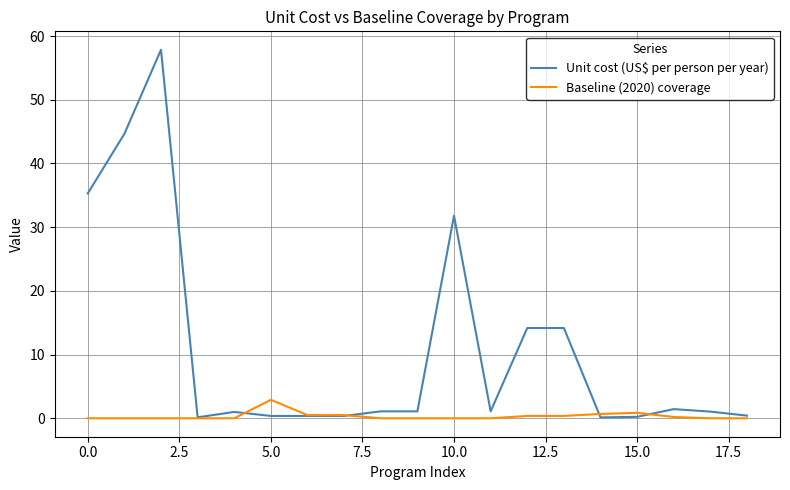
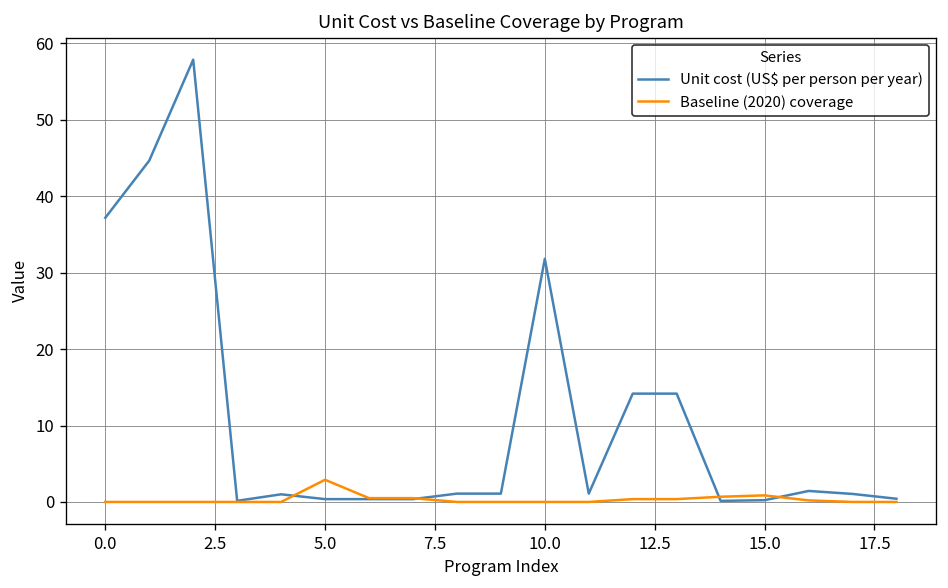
Unit cost (US$ per person per year), 0.0: 35 -> 37
